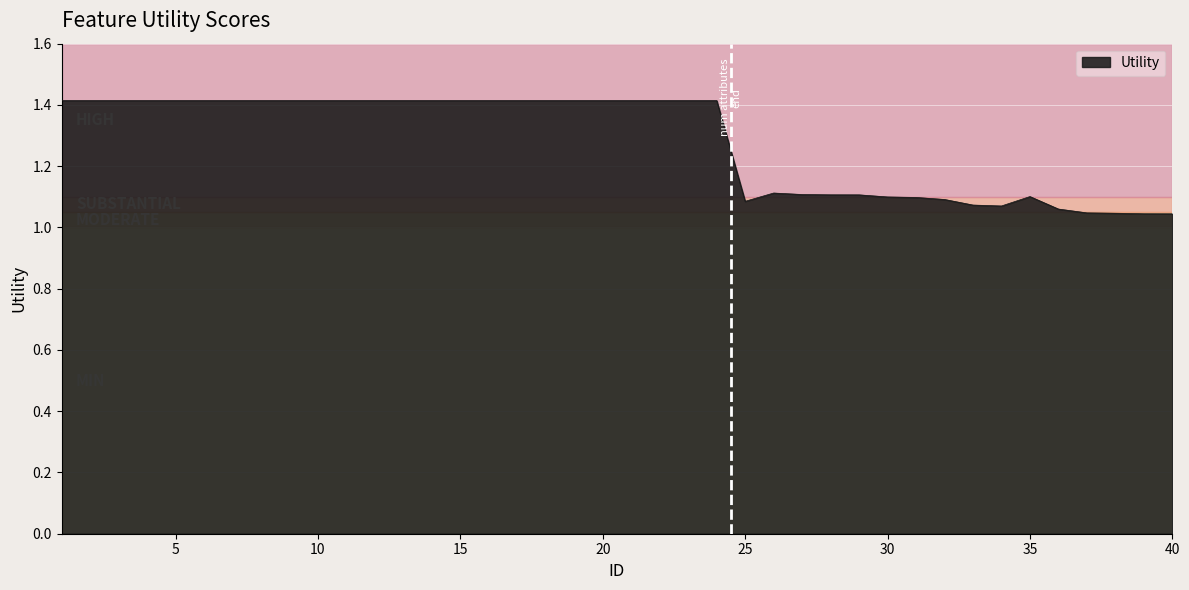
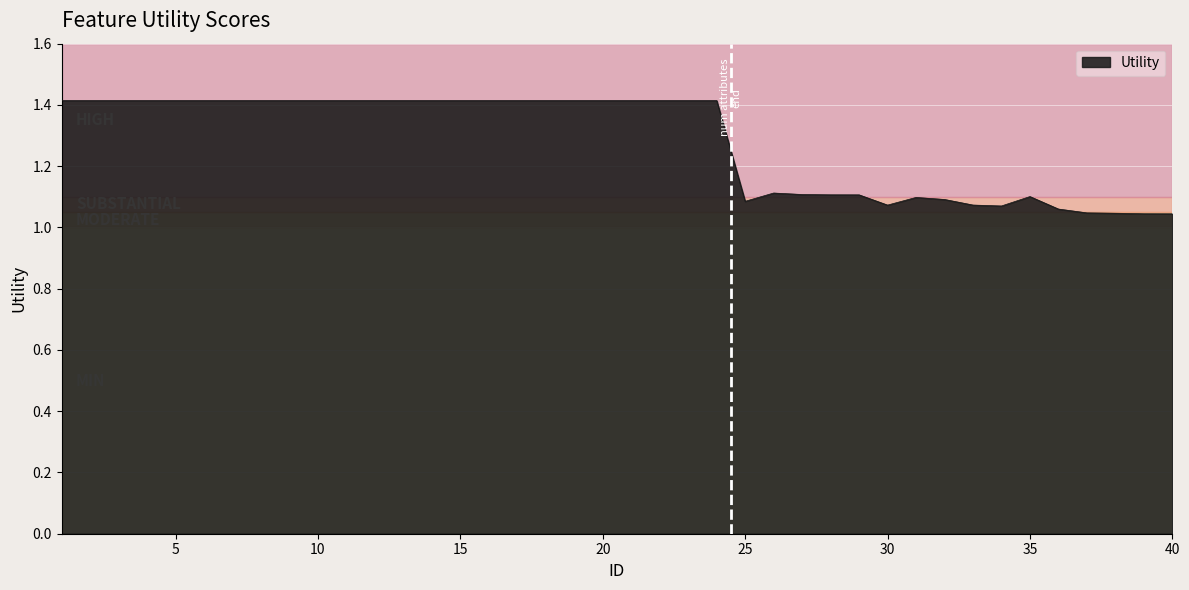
30: 1.10 -> 1.07
